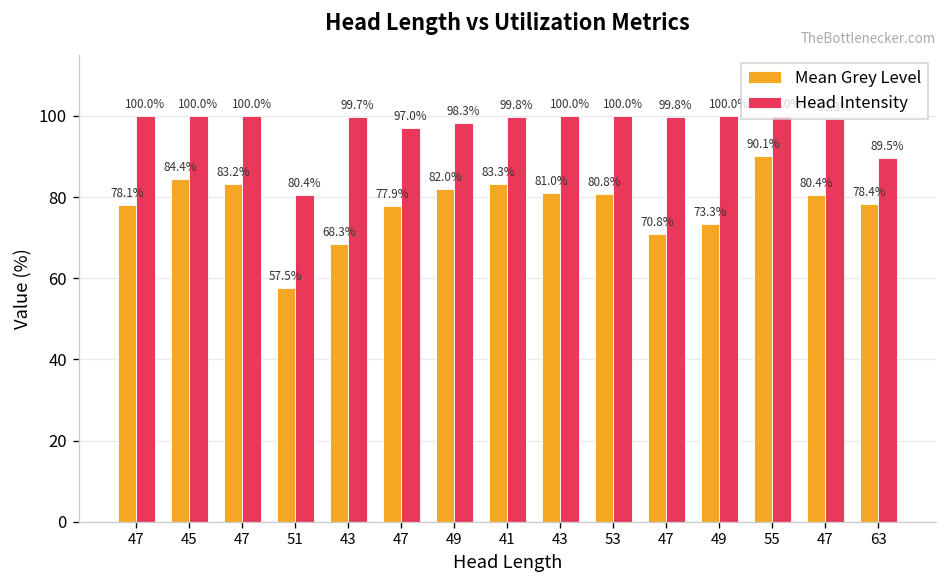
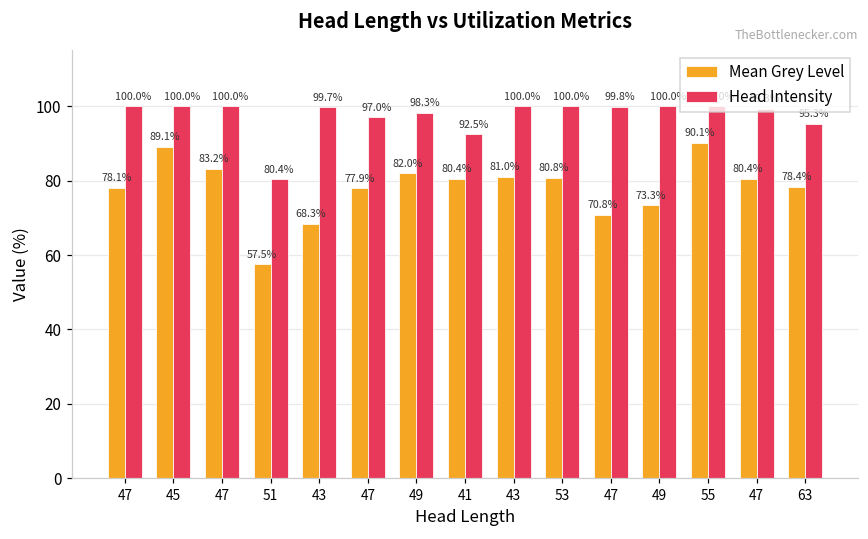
Mean Grey Level, 45: 84.4% -> 89.1%
Mean Grey Level, 41: 83.3% -> 80.4%
Head Intensity, 41: 99.8% -> 92.5%
Head Intensity, 63: 89.5% -> 95.3%
